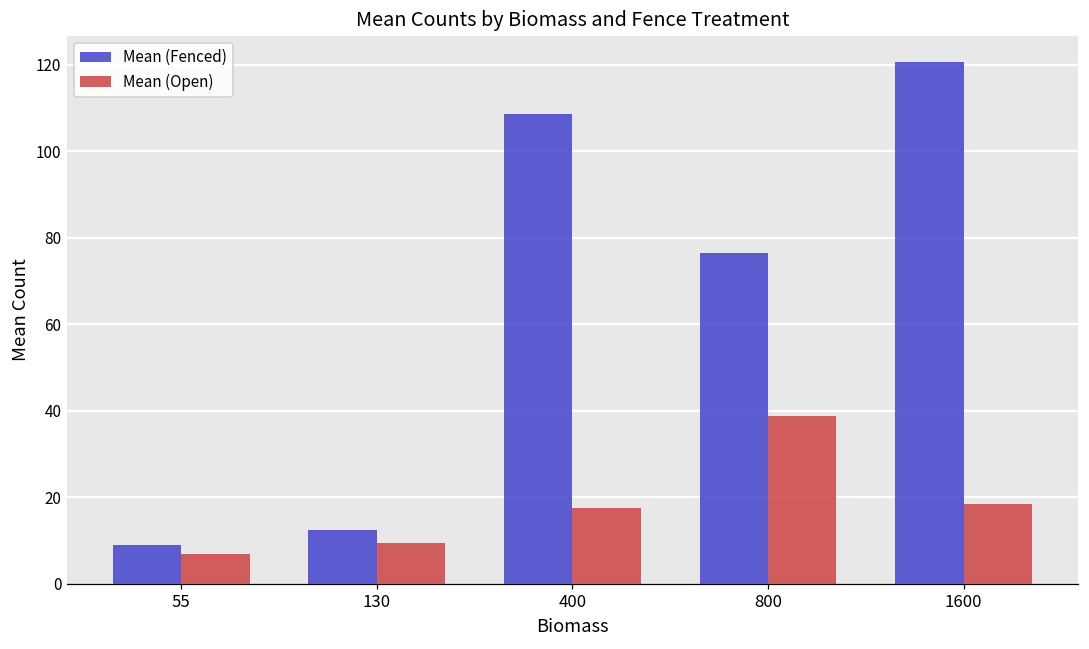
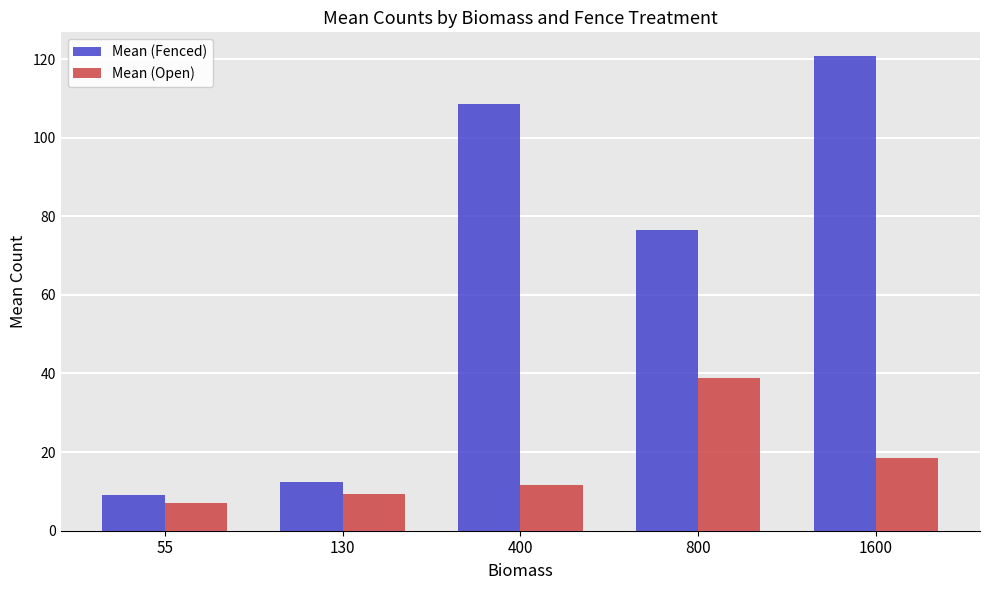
Mean (Open), 400: 17 -> 12
